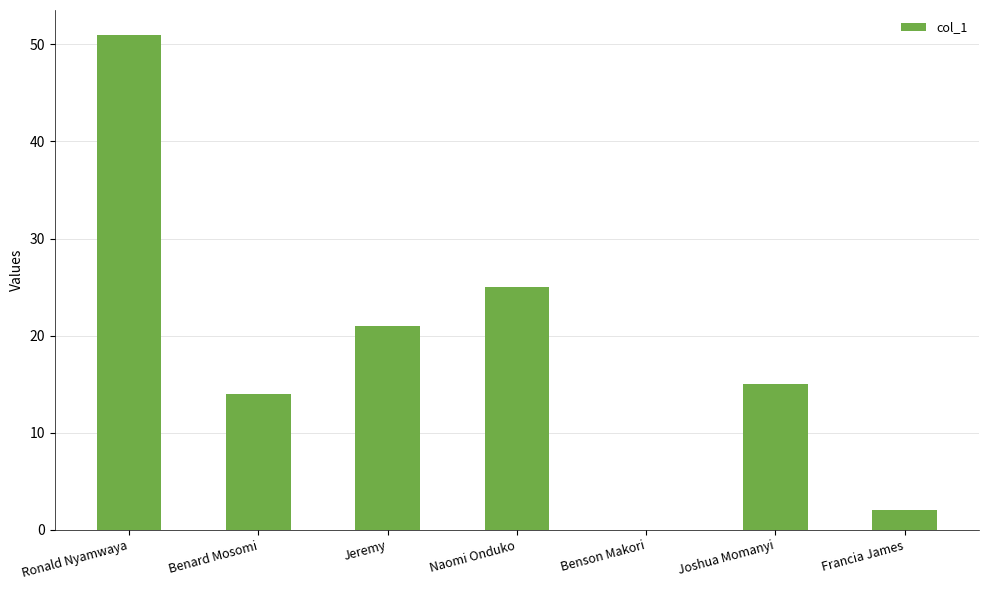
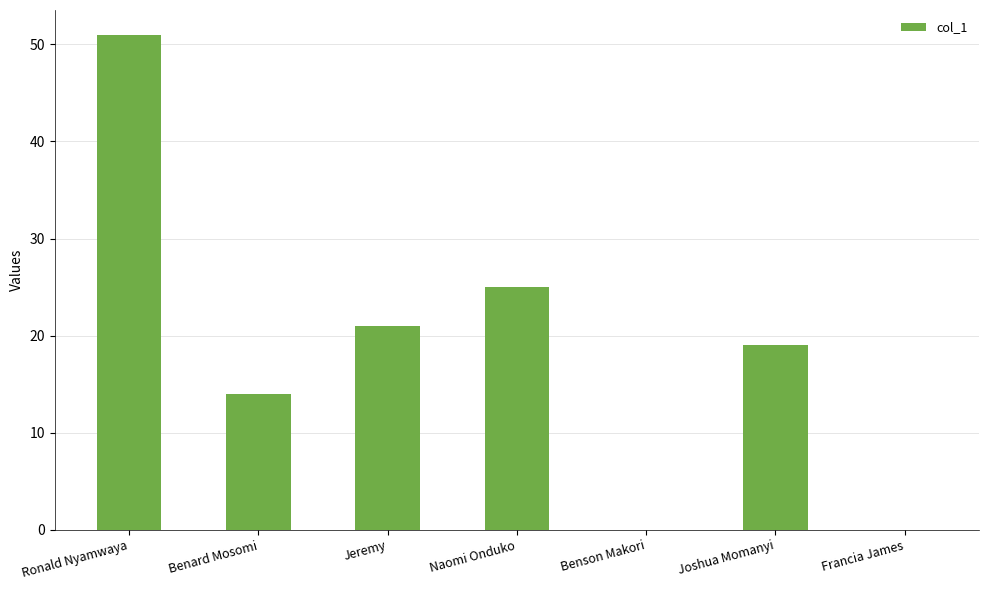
Joshua Momanyi: 15 -> 19
Francia James: 2 -> 0
